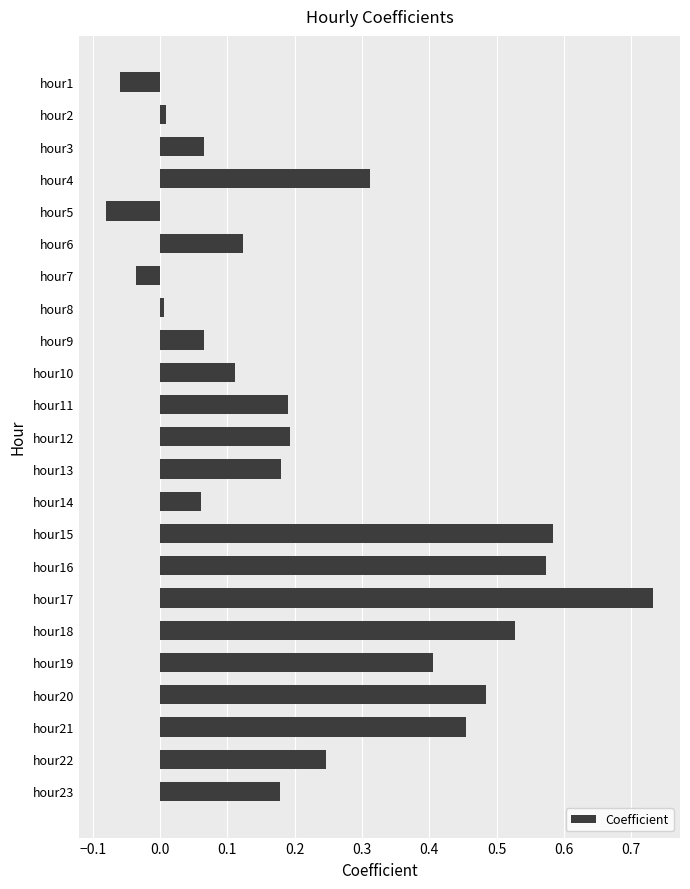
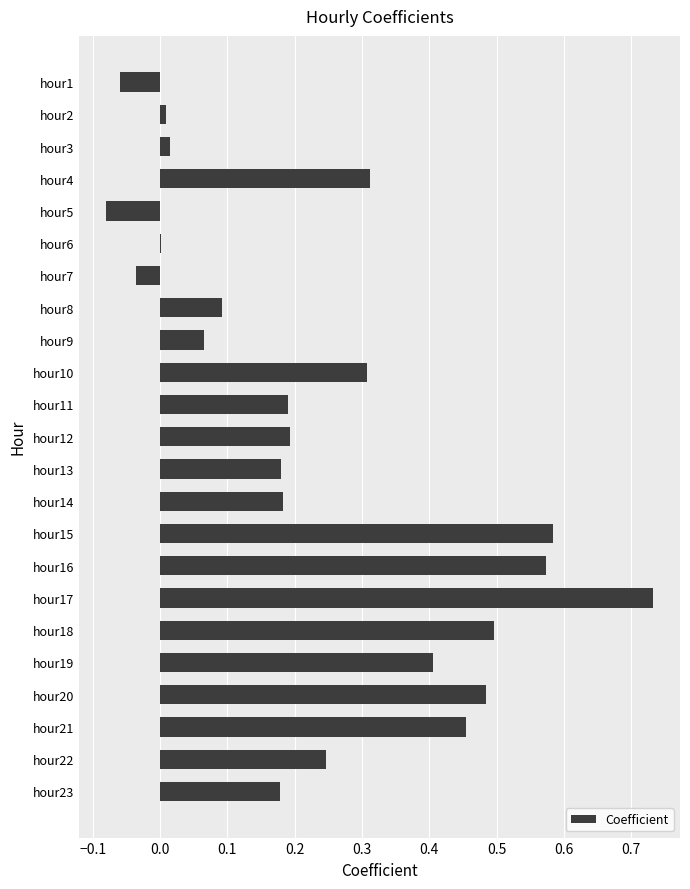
hour3: 0.06 -> 0.02
hour6: 0.12 -> 0.00
hour8: 0.01 -> 0.09
hour10: 0.11 -> 0.31
hour14: 0.06 -> 0.18
hour18: 0.53 -> 0.50
